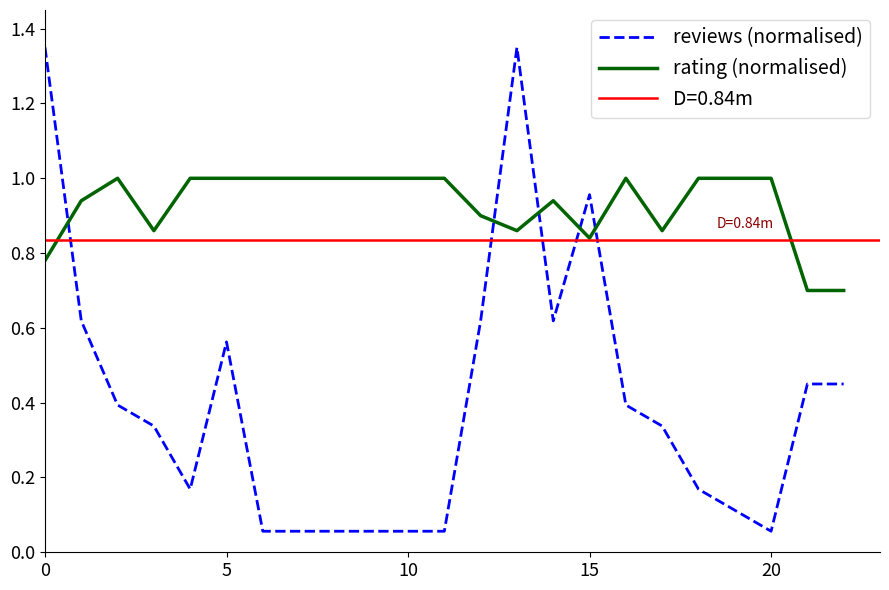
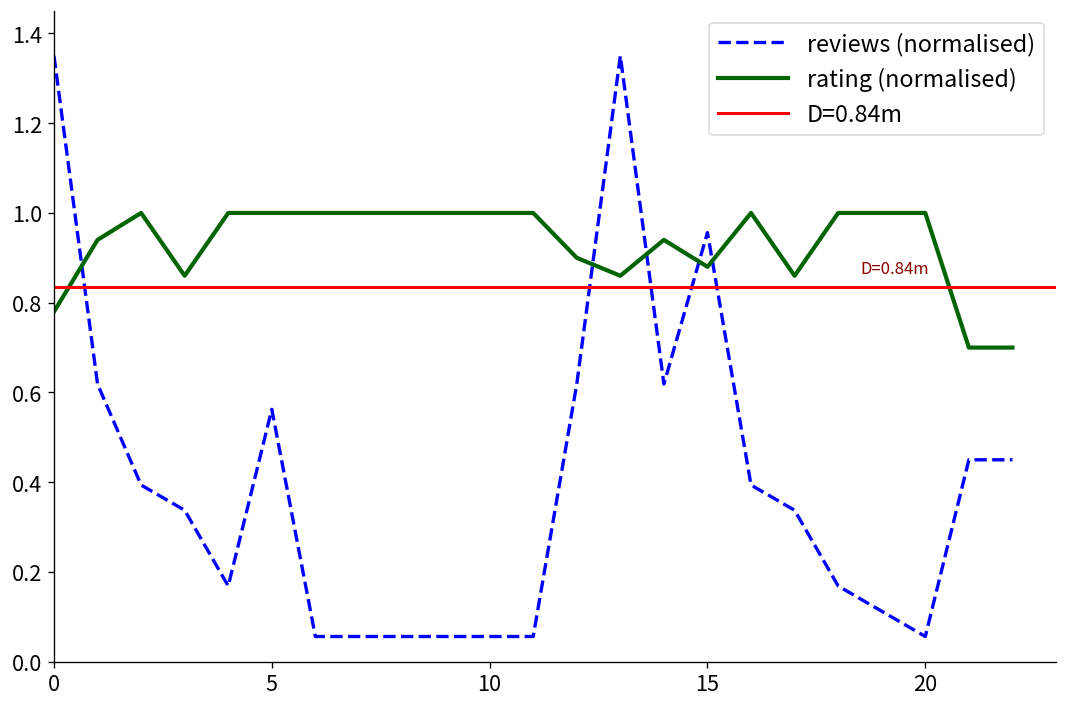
rating (normalised), 15: 0.84 -> 0.88
